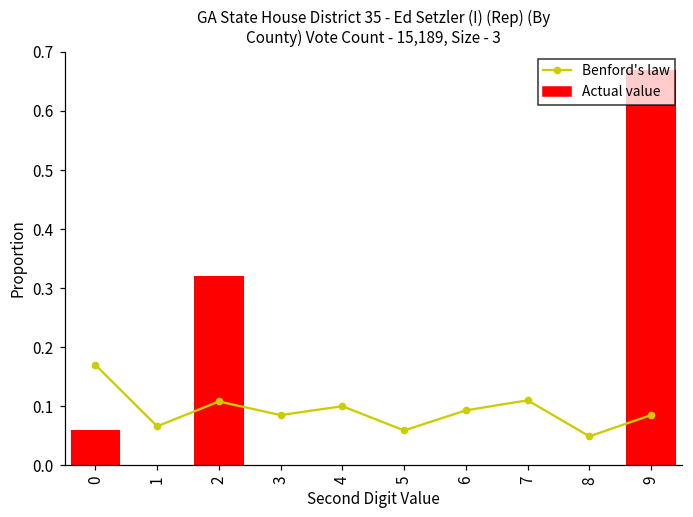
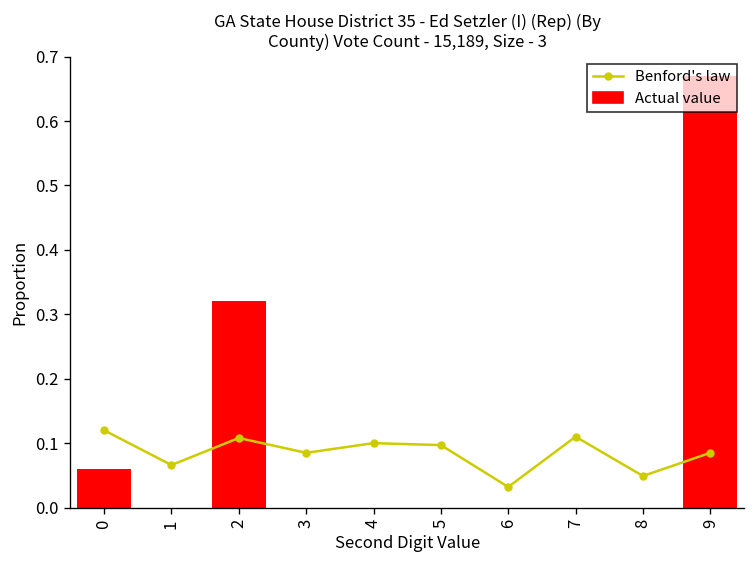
Benford's law, 0: 0.17 -> 0.12
Benford's law, 5: 0.06 -> 0.10
Benford's law, 6: 0.09 -> 0.03
